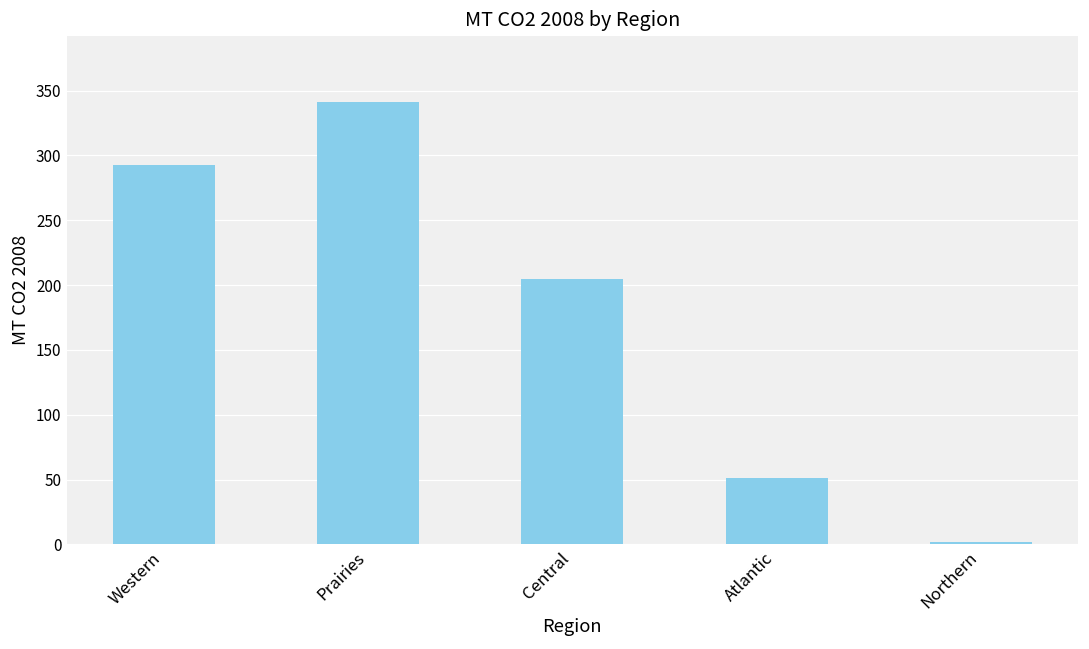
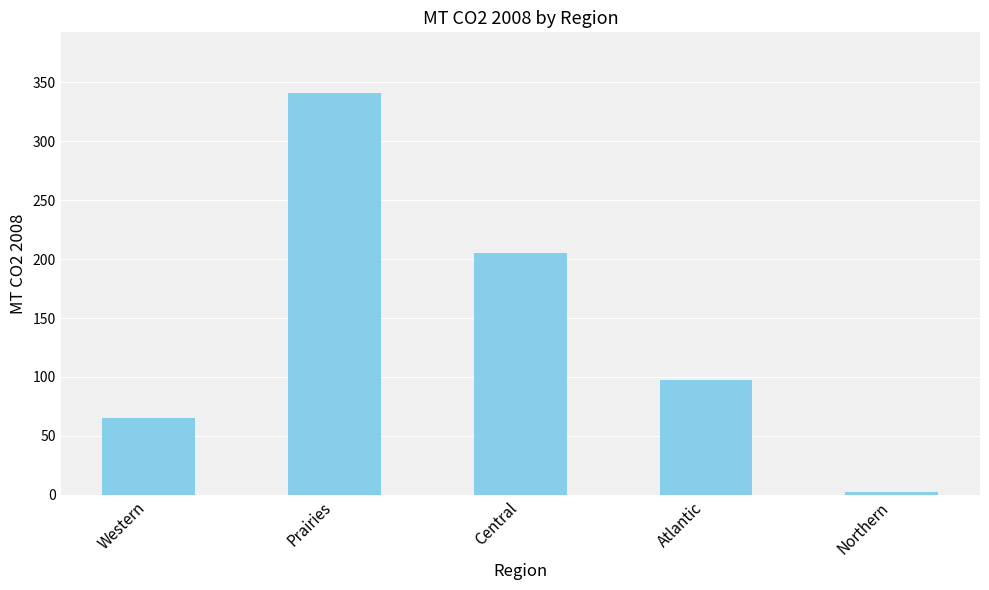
Western: 292 -> 65
Atlantic: 51 -> 97
